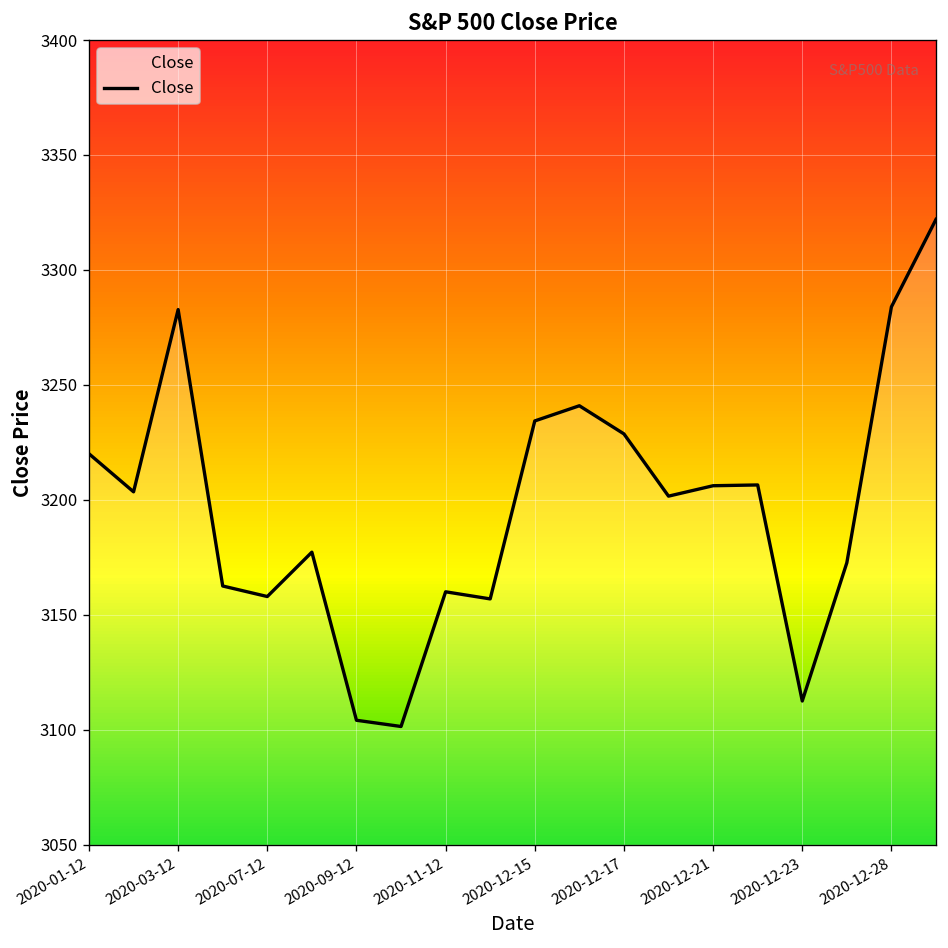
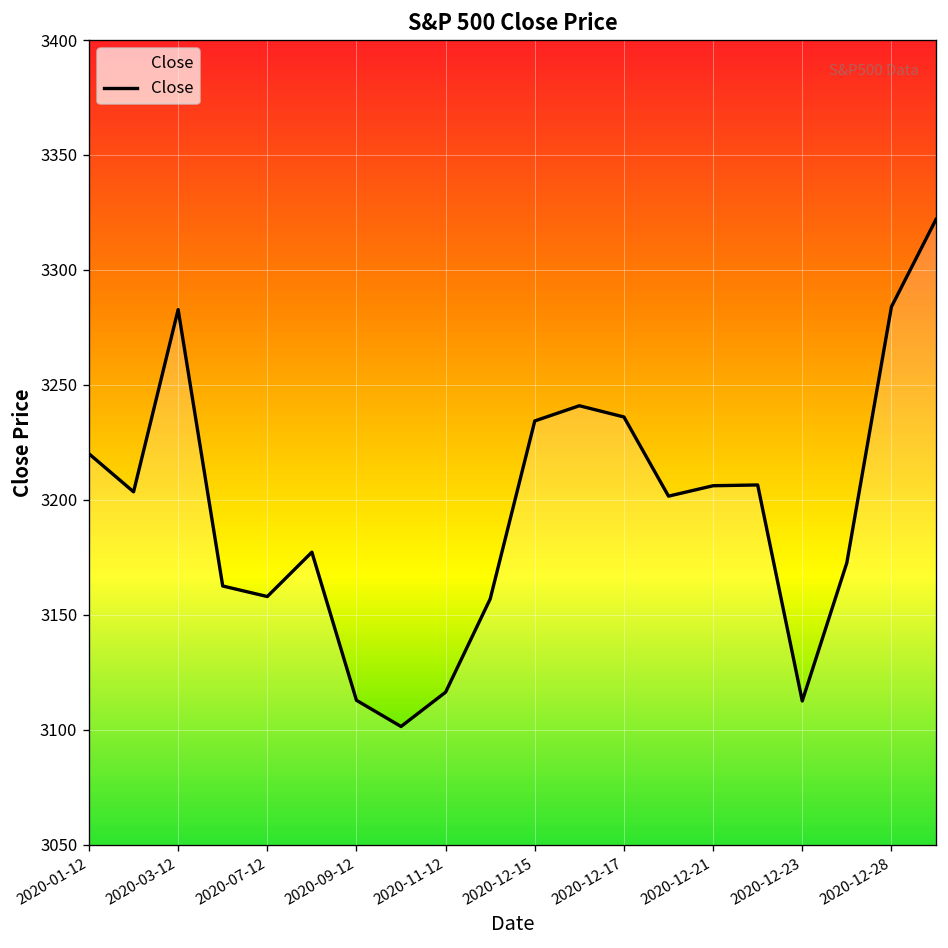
2020-09-12: 3104 -> 3113
2020-11-12: 3160 -> 3116
2020-12-17: 3229 -> 3236
